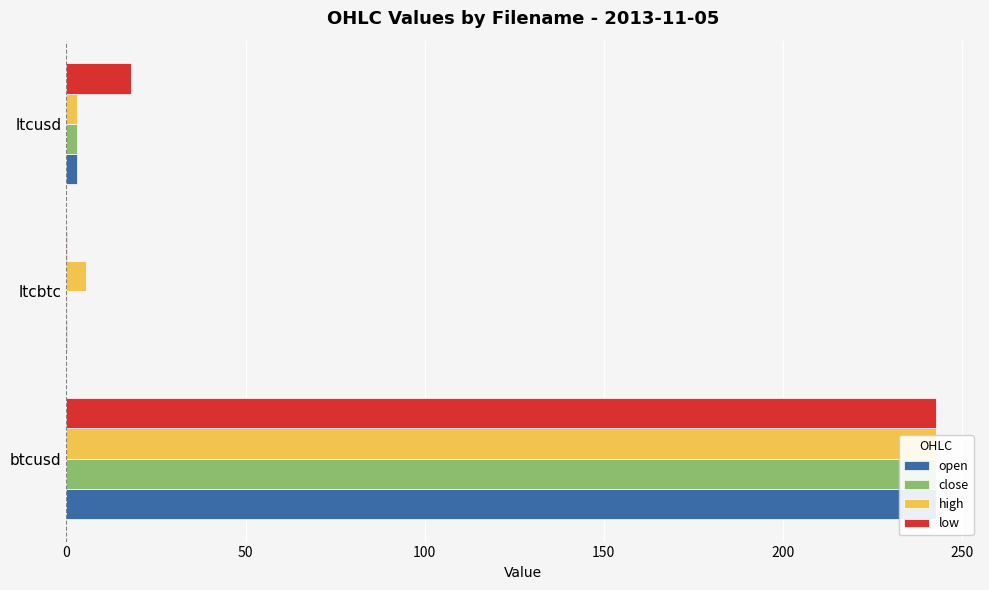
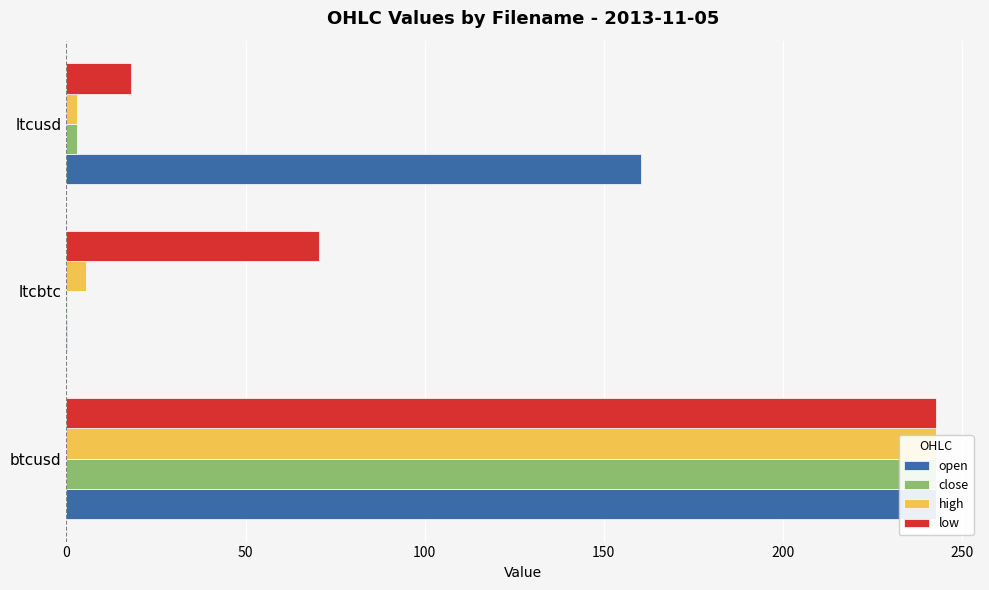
open, ltcusd: 3 -> 160
low, ltcbtc: 0 -> 71
